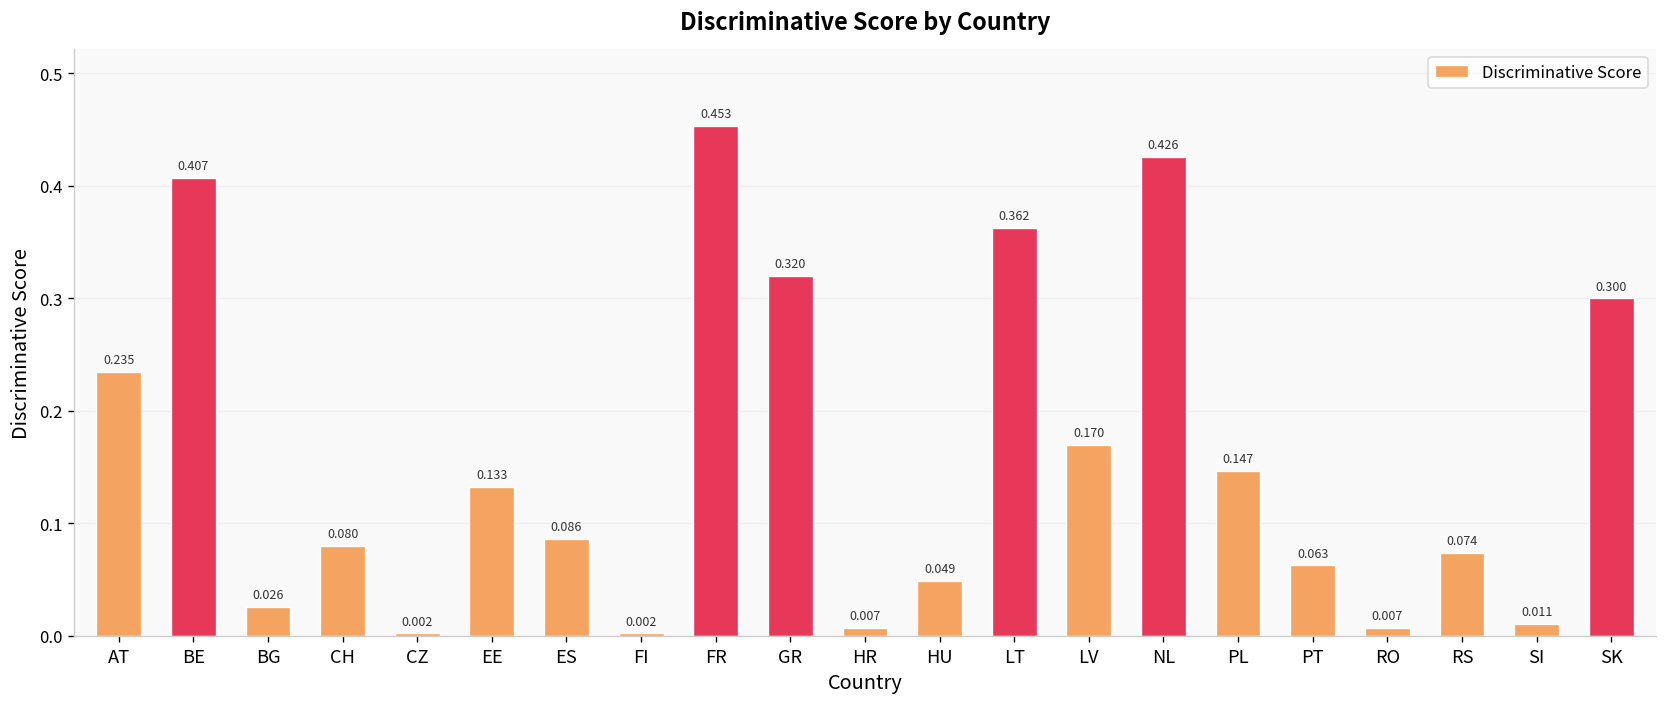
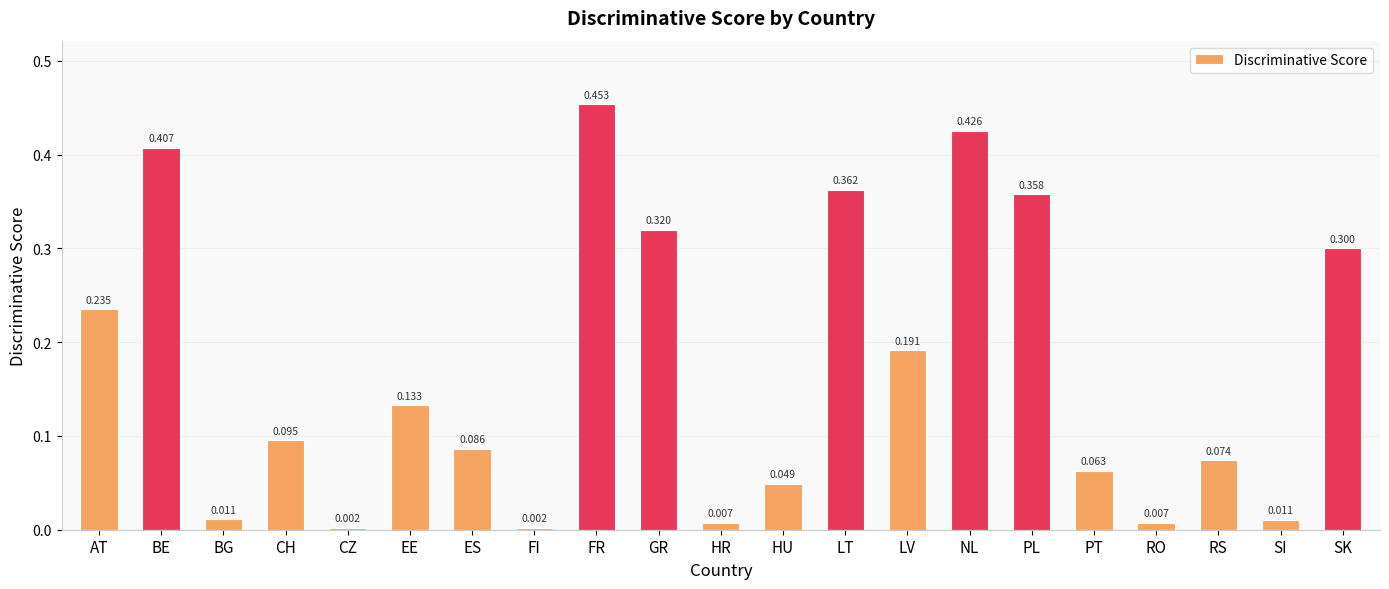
BG: 0.026 -> 0.011
CH: 0.080 -> 0.095
LV: 0.170 -> 0.191
PL: 0.147 -> 0.358
